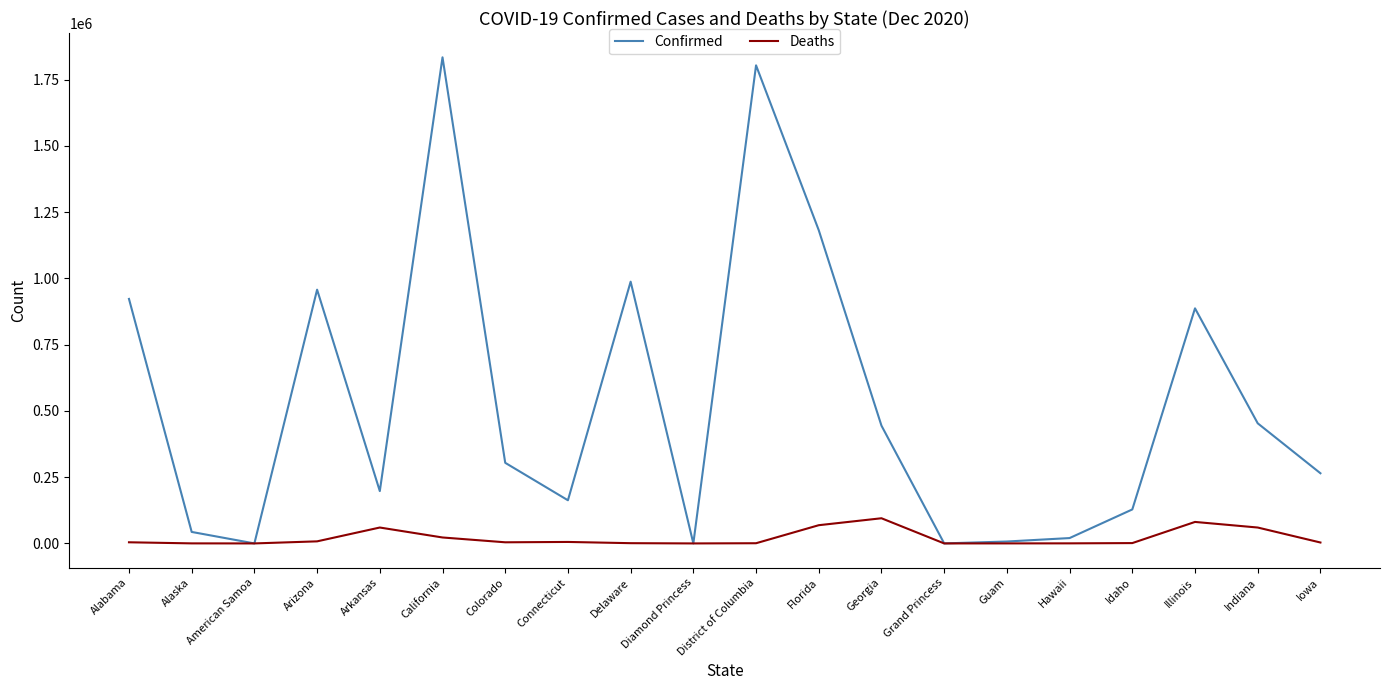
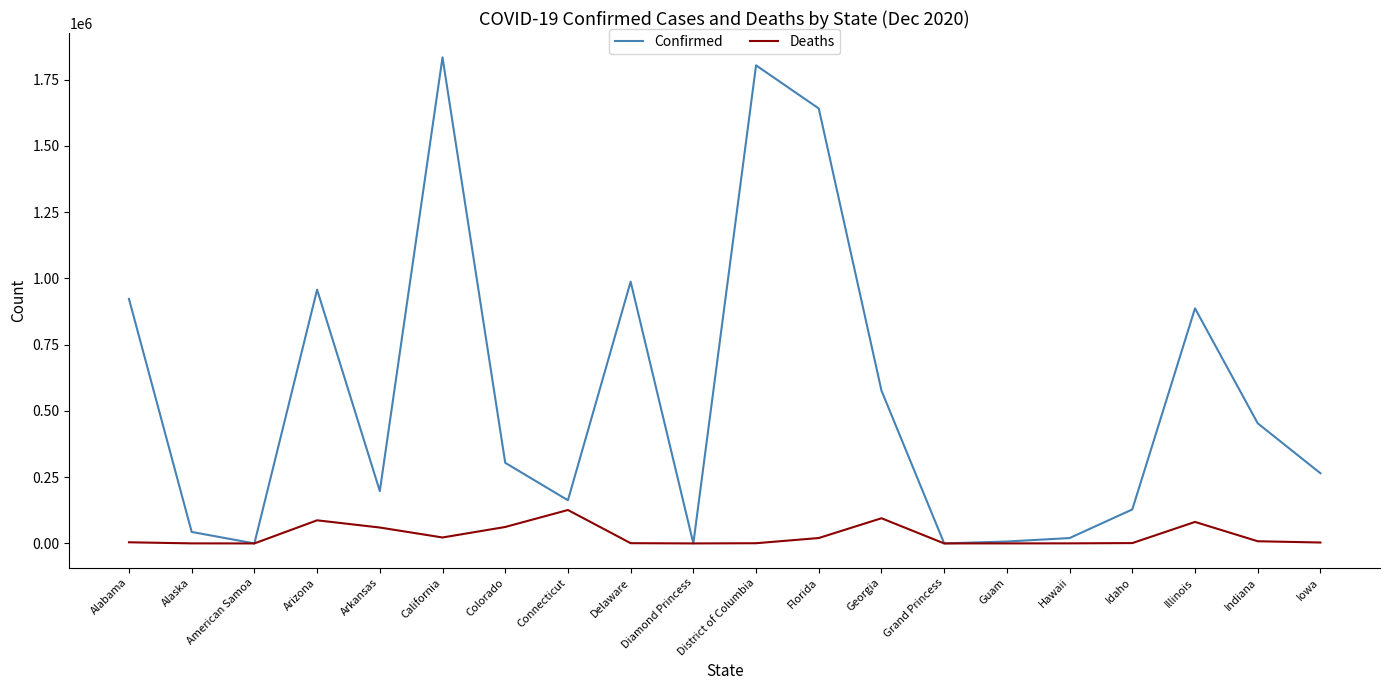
Deaths, Arizona: 10000 -> 90000
Deaths, Colorado: 0 -> 60000
Deaths, Connecticut: 10000 -> 130000
Confirmed, Florida: 1180000 -> 1640000
Deaths, Florida: 70000 -> 20000
Confirmed, Georgia: 440000 -> 580000
Deaths, Indiana: 60000 -> 10000
